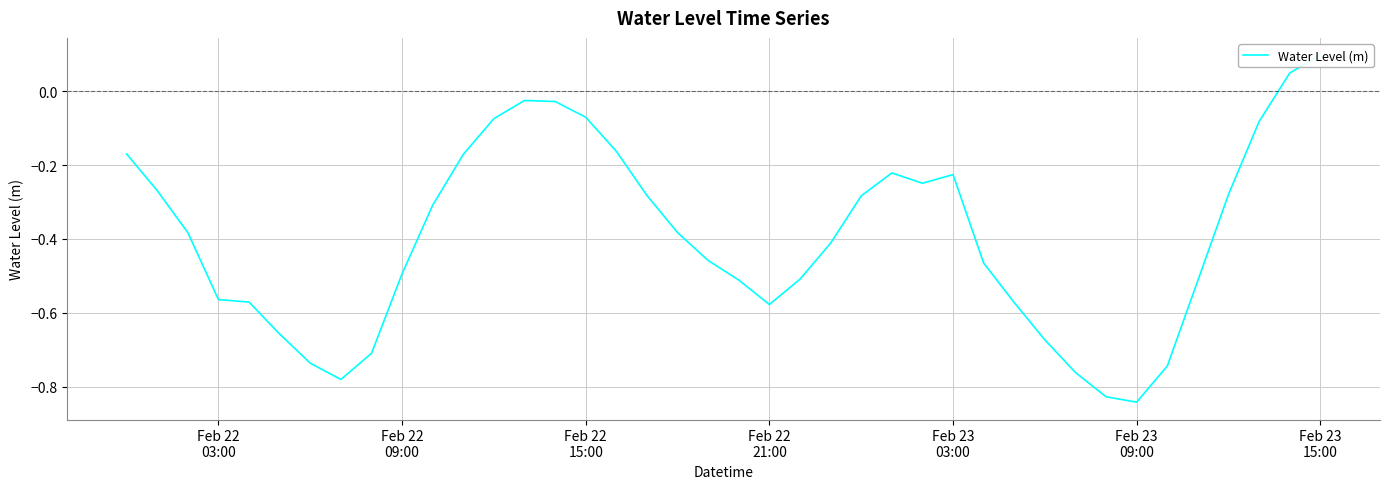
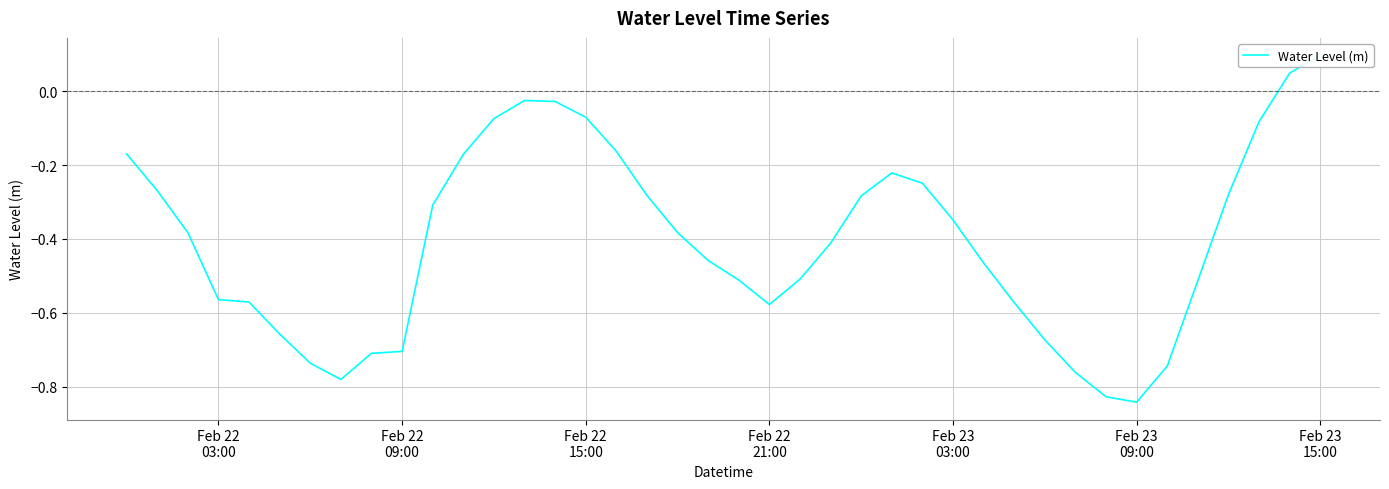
Feb 22 09:00: -0.49 -> -0.70
Feb 23 03:00: -0.23 -> -0.35
